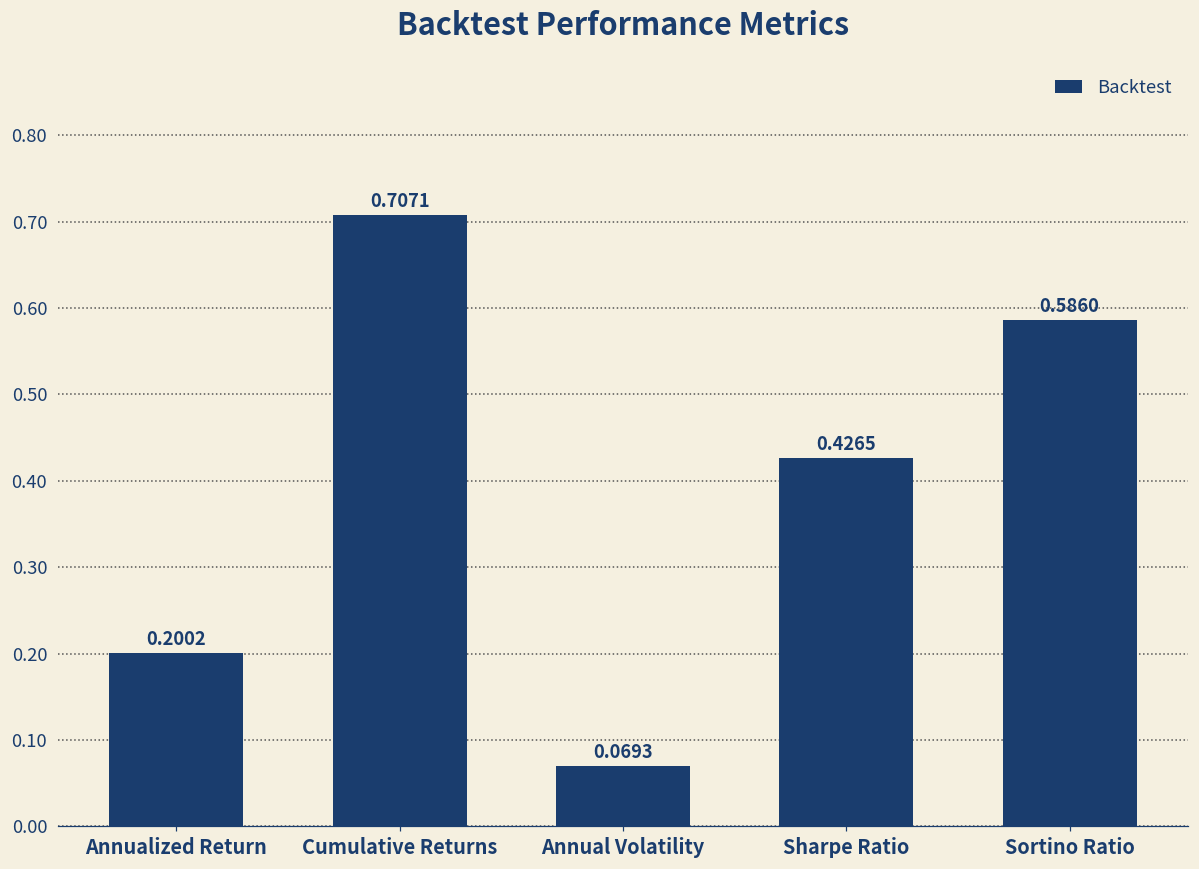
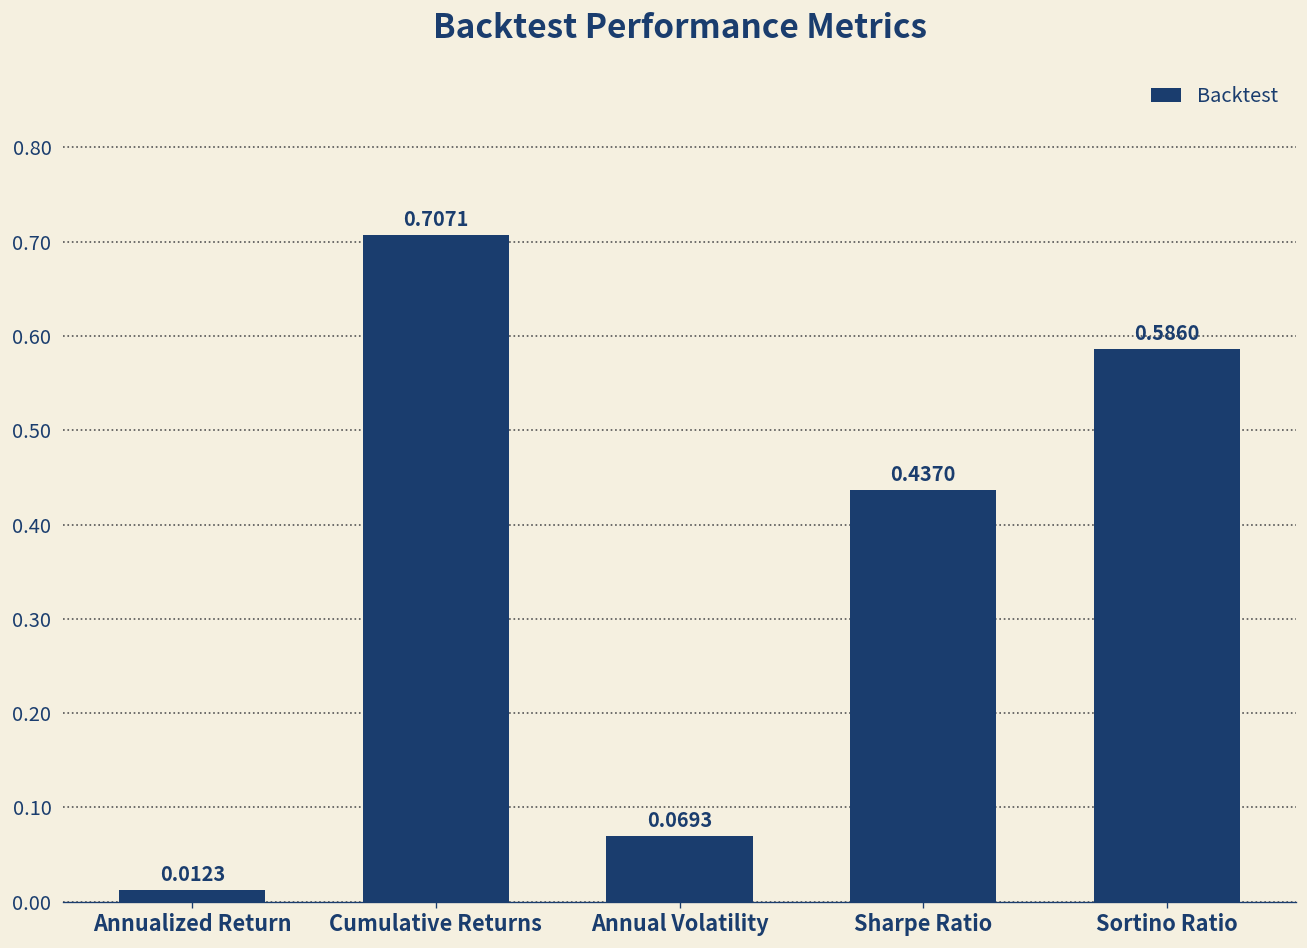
Annualized Return: 0.2002 -> 0.0123
Sharpe Ratio: 0.4265 -> 0.4370
